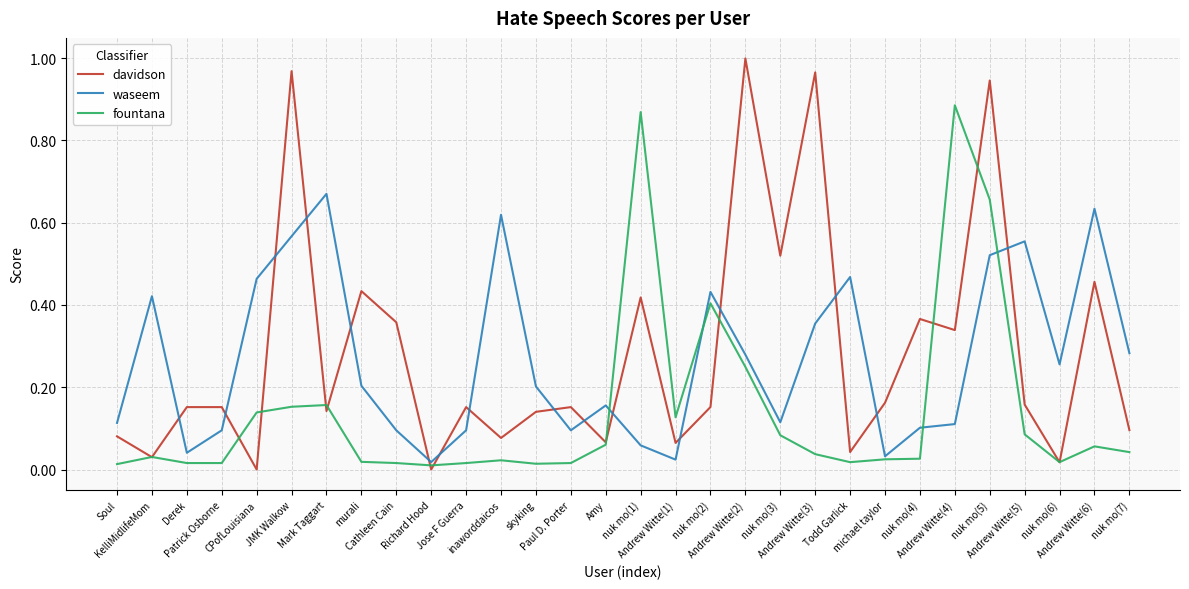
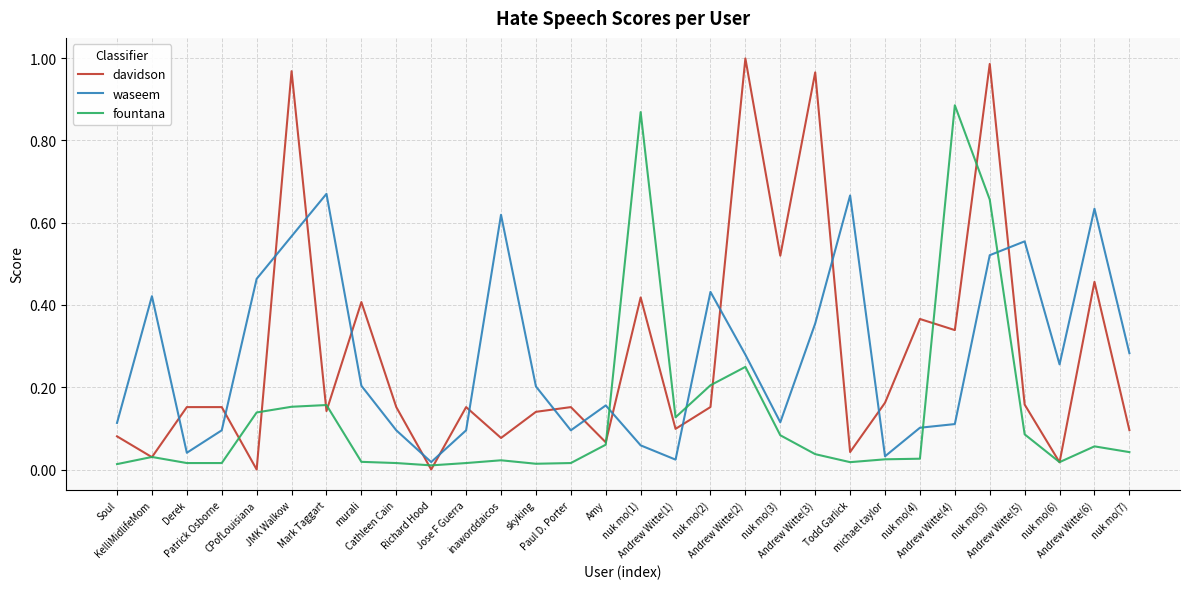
davidson, murali: 0.43 -> 0.41
davidson, Cathleen Cain: 0.36 -> 0.15
davidson, Andrew Witte(1): 0.06 -> 0.10
fountana, nuk mo(2): 0.40 -> 0.20
waseem, Todd Garlick: 0.47 -> 0.67
davidson, nuk mo(5): 0.95 -> 0.99
